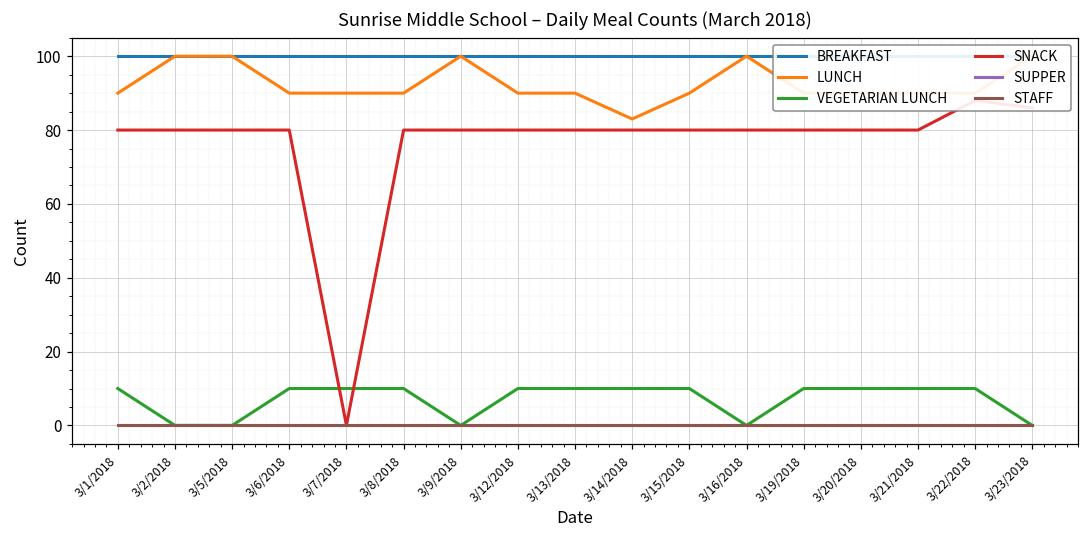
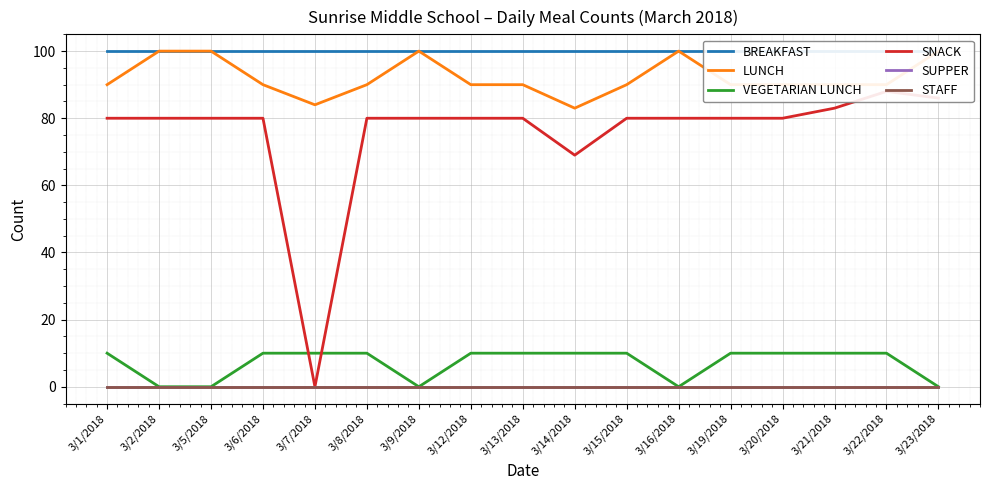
LUNCH, 3/7/2018: 90 -> 84
SNACK, 3/14/2018: 80 -> 69
SNACK, 3/21/2018: 80 -> 83
